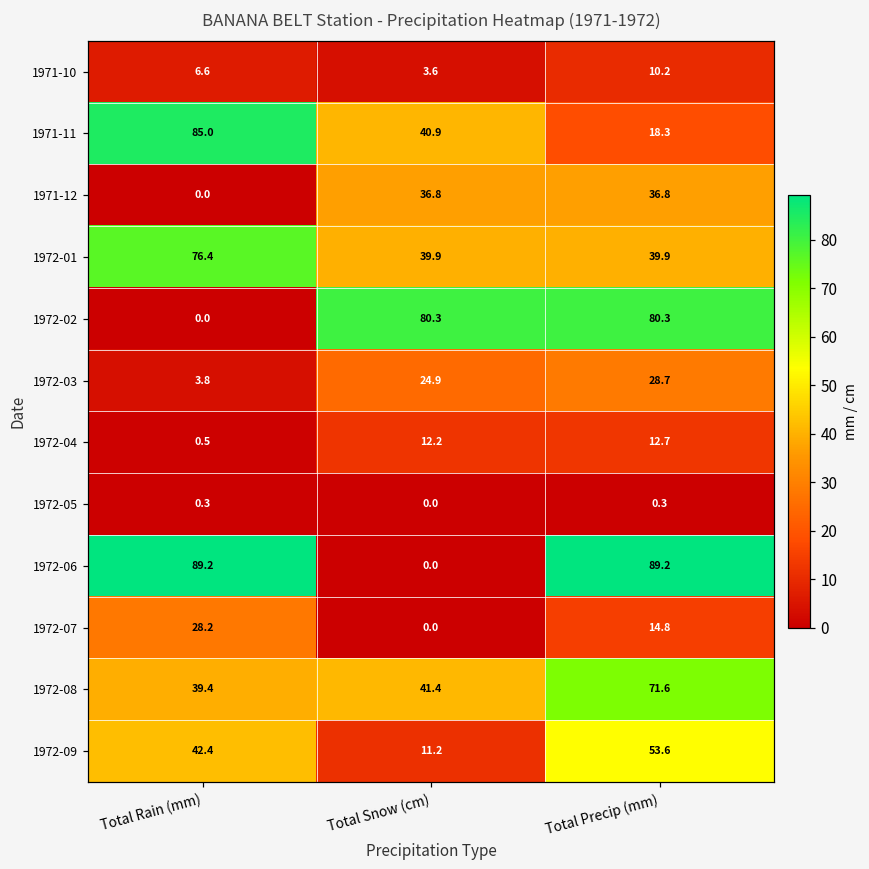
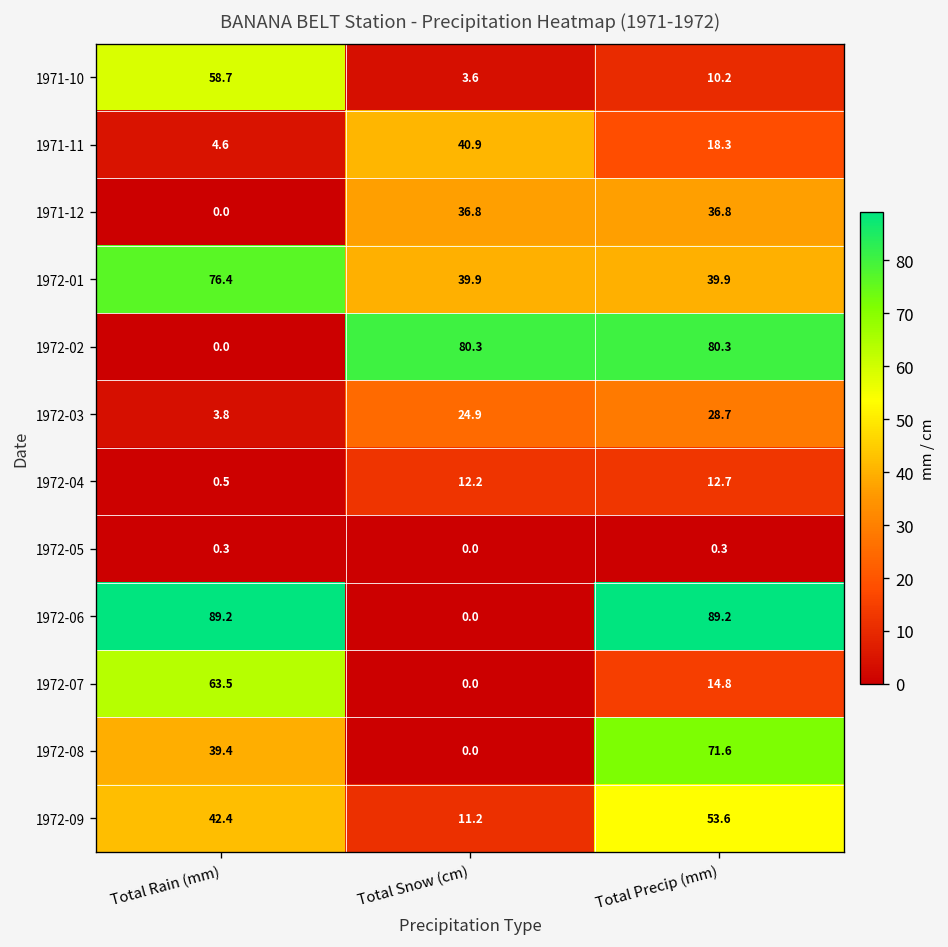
1971-10, Total Rain (mm): 6.6 -> 58.7
1971-11, Total Rain (mm): 85.0 -> 4.6
1972-07, Total Rain (mm): 28.2 -> 63.5
1972-08, Total Snow (cm): 41.4 -> 0.0
